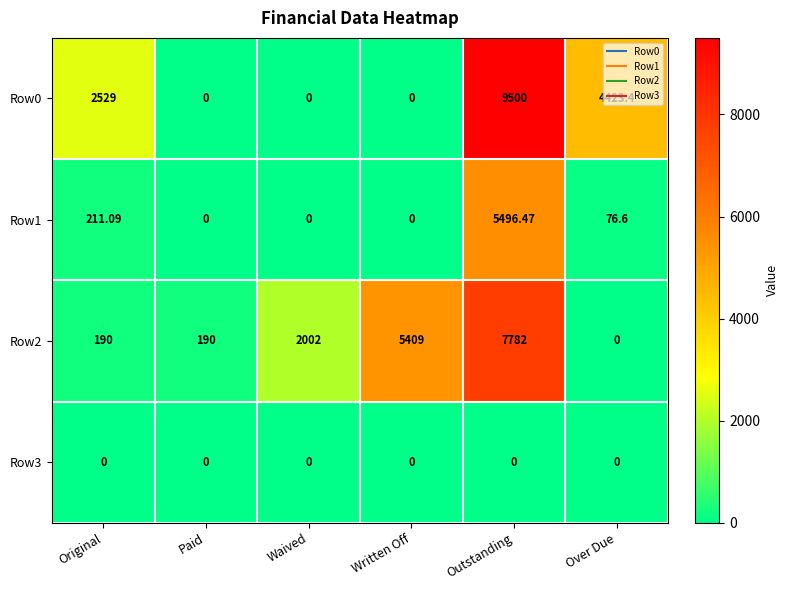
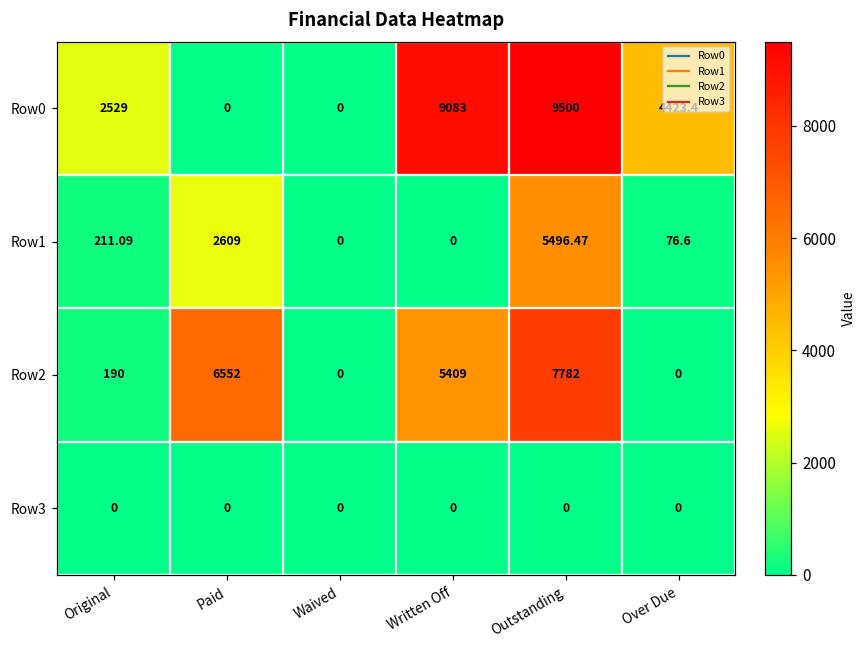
Row0, Written Off: 0 -> 9083
Row1, Paid: 0 -> 2609
Row2, Paid: 190 -> 6552
Row2, Waived: 2002 -> 0
